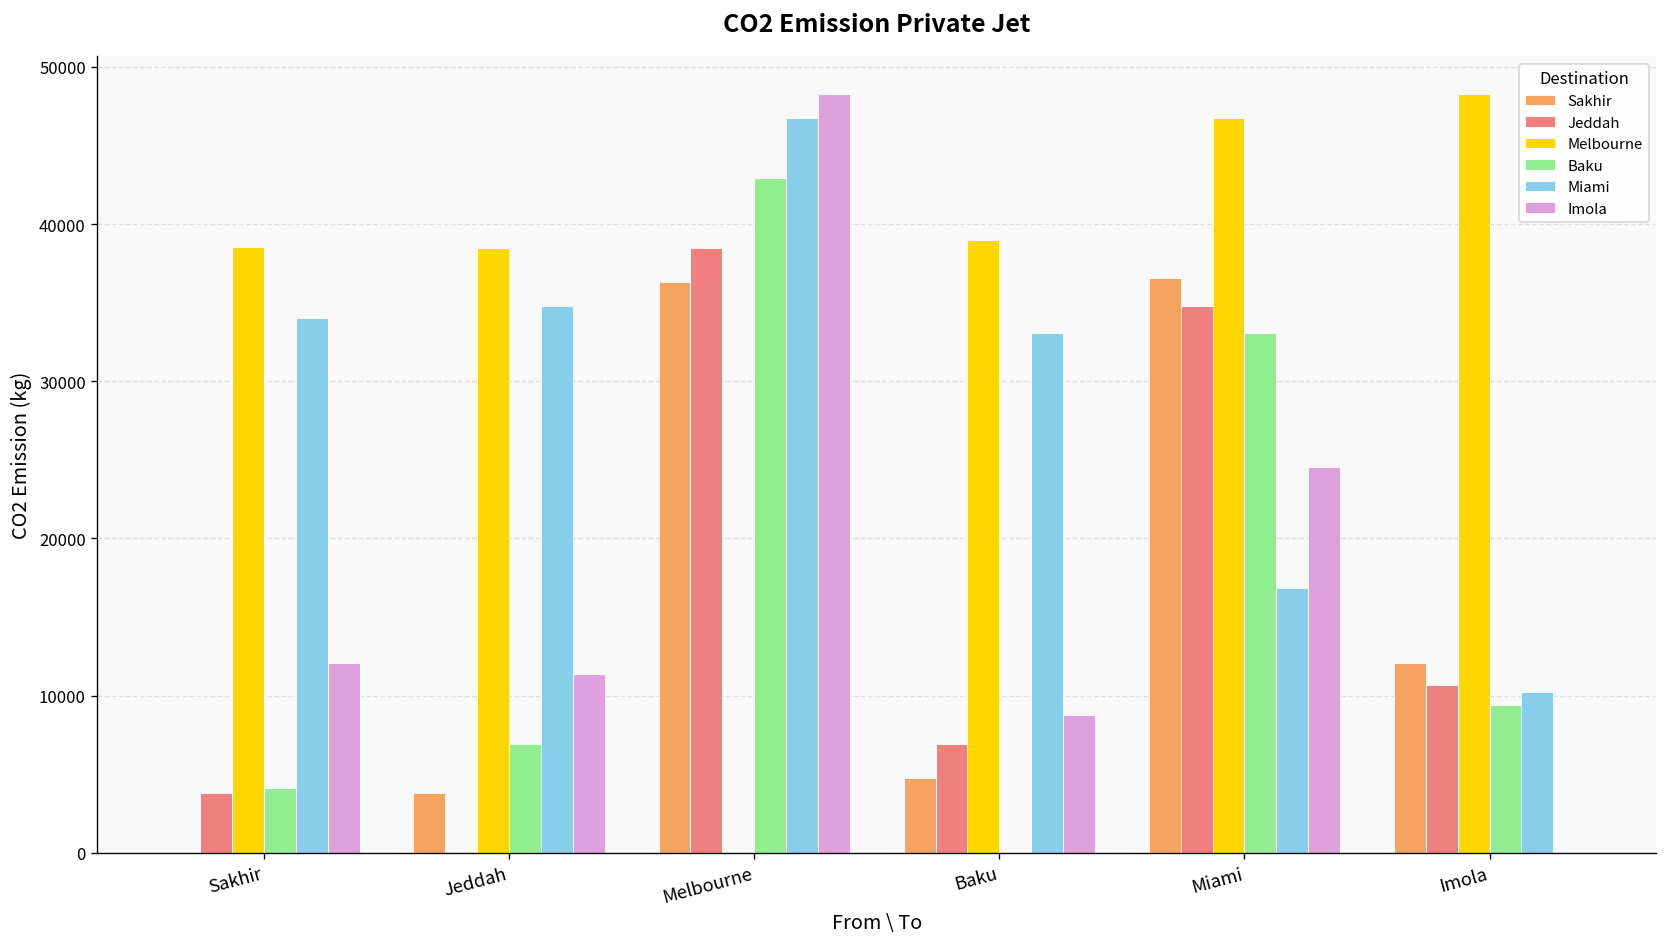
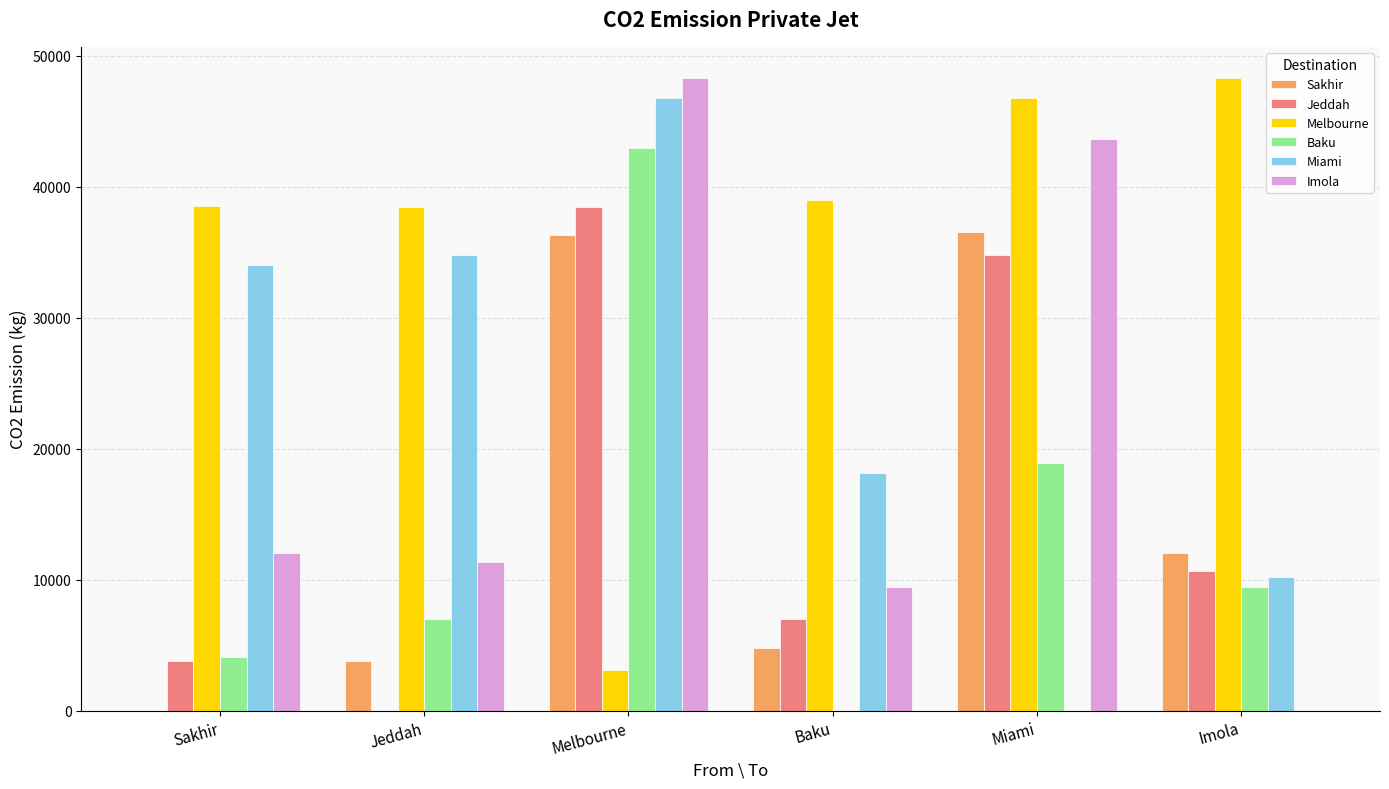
Melbourne, Melbourne: 0 -> 3100
Miami, Baku: 33000 -> 18100
Imola, Baku: 8700 -> 9400
Baku, Miami: 33000 -> 18900
Miami, Miami: 16800 -> 0
Imola, Miami: 24500 -> 43600
